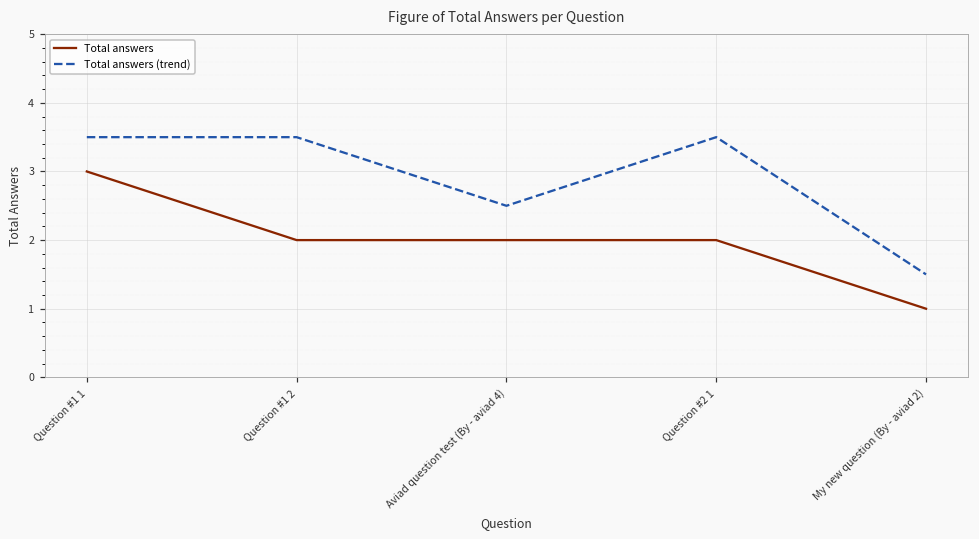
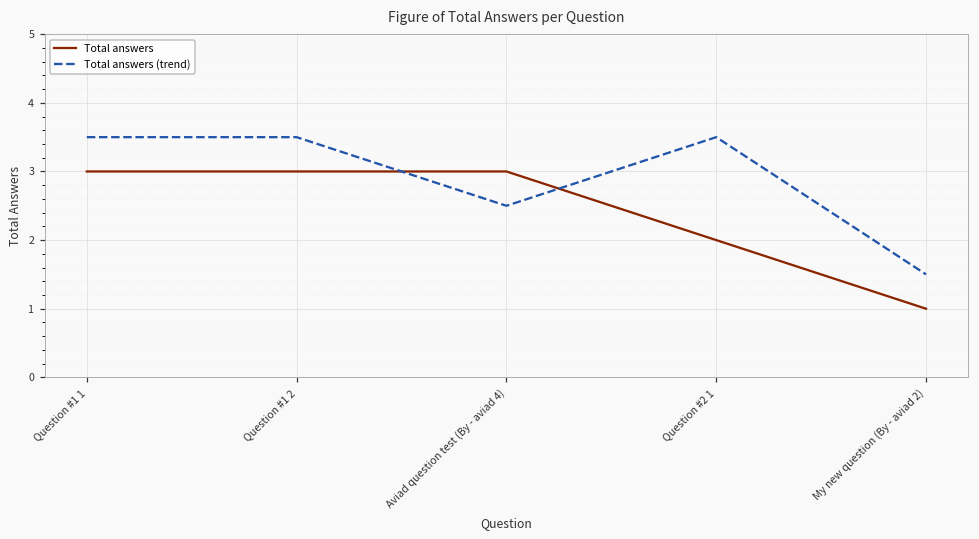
Total answers, Question #1 2: 2 -> 3
Total answers, Aviad question test (By - aviad 4): 2 -> 3
